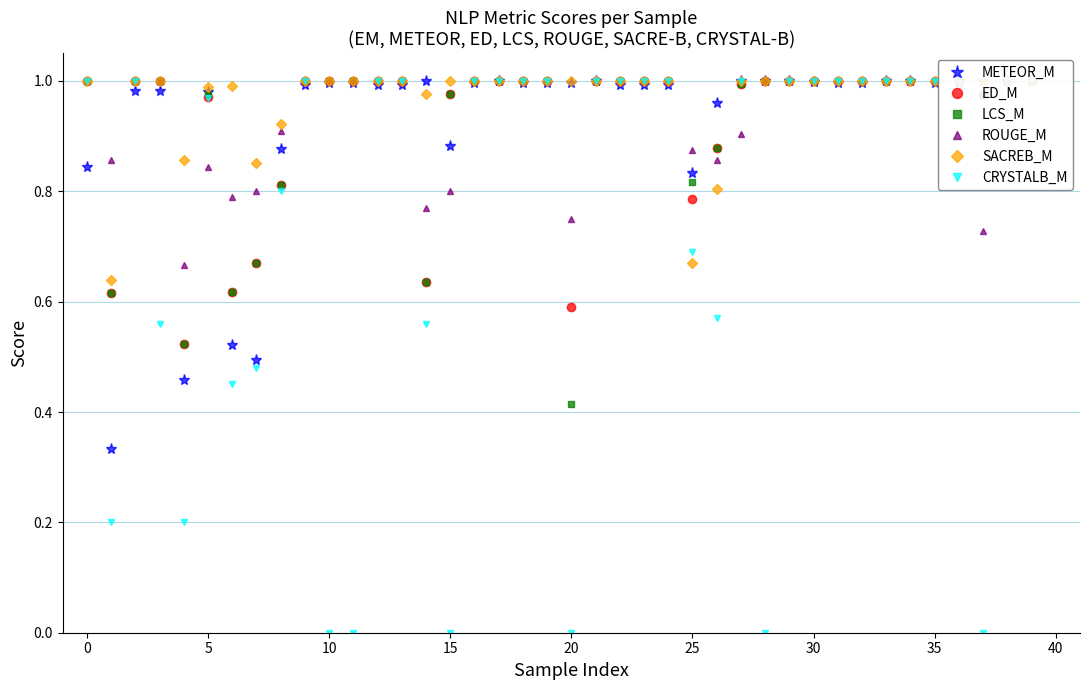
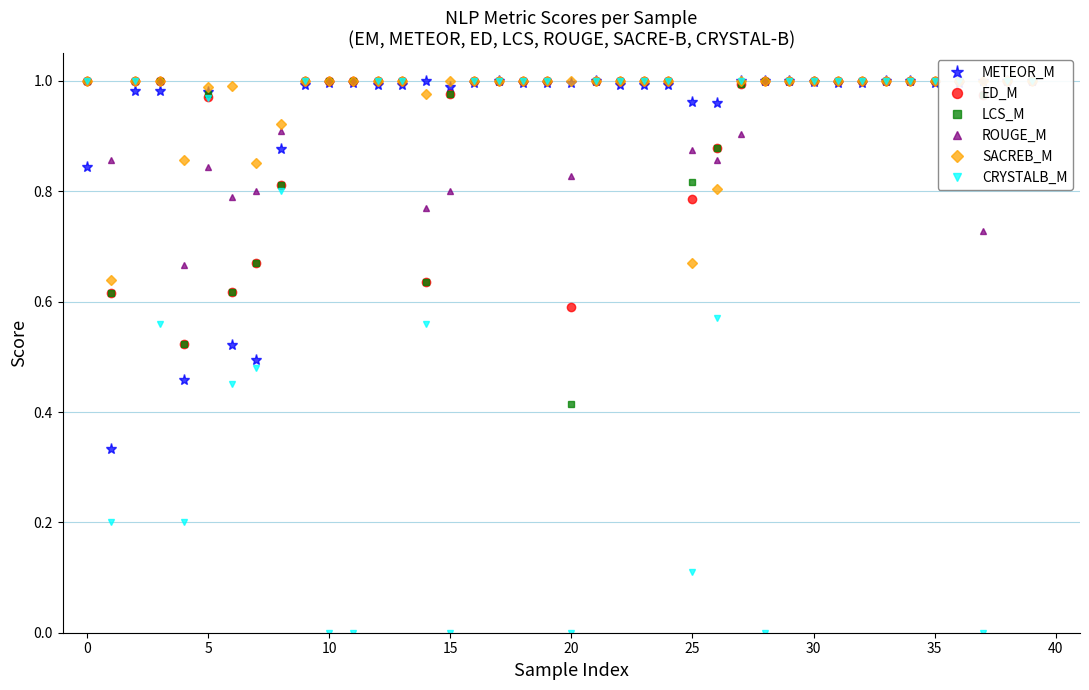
METEOR_M, 15: 0.88 -> 0.99
ROUGE_M, 20: 0.75 -> 0.83
METEOR_M, 25: 0.83 -> 0.96
CRYSTALB_M, 25: 0.69 -> 0.11
